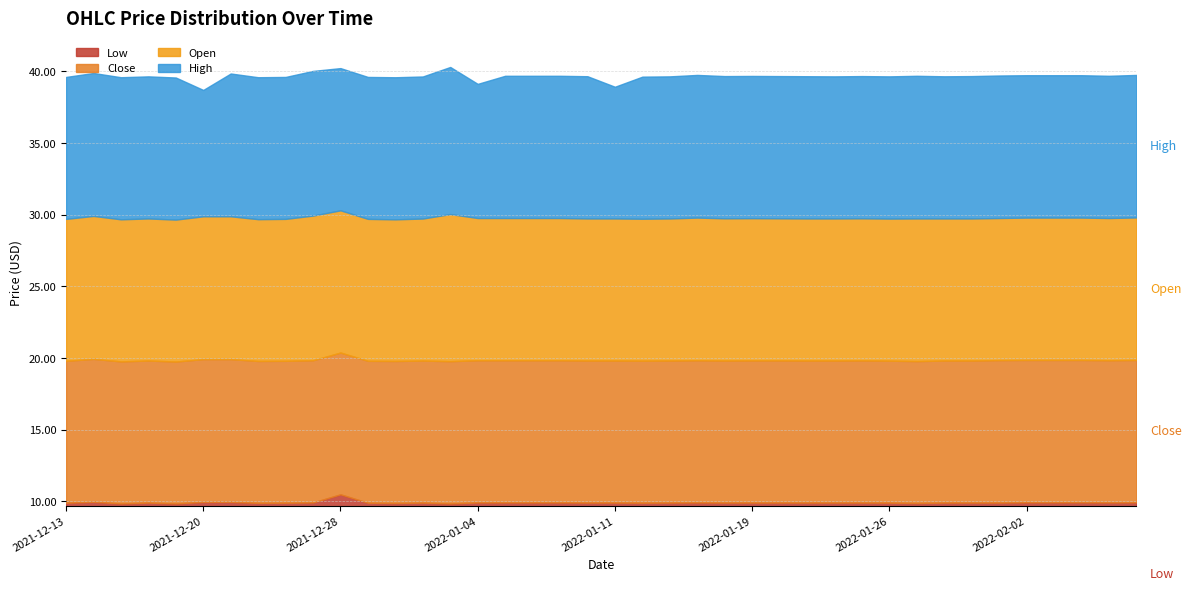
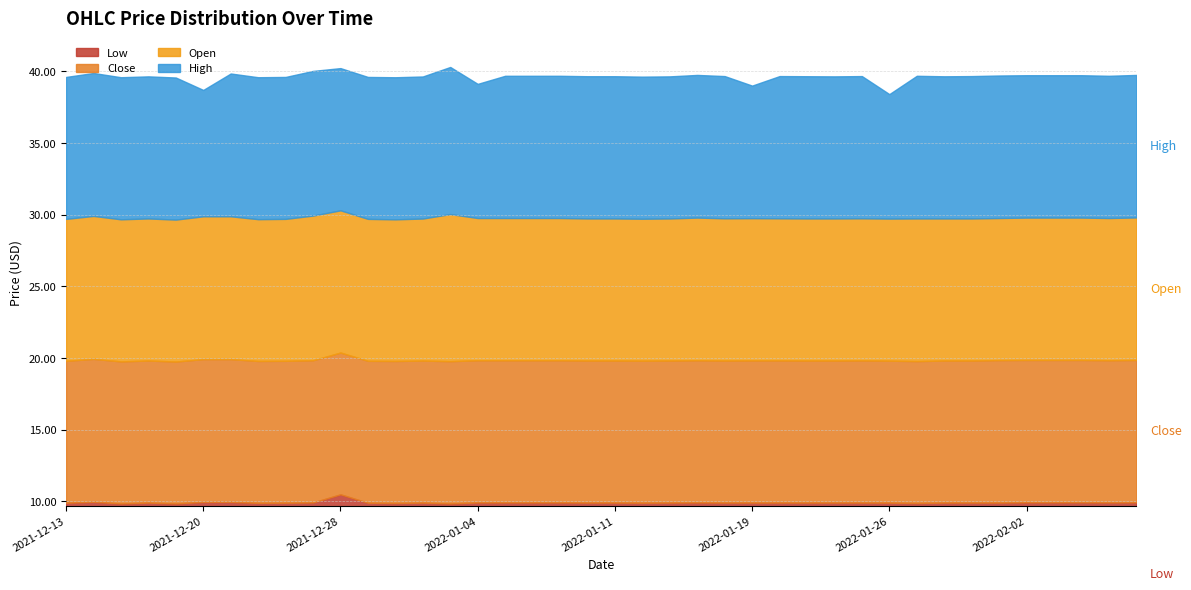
High, 2022-01-11: 9.2 -> 9.9
High, 2022-01-19: 9.9 -> 9.2
High, 2022-01-26: 9.9 -> 8.7
